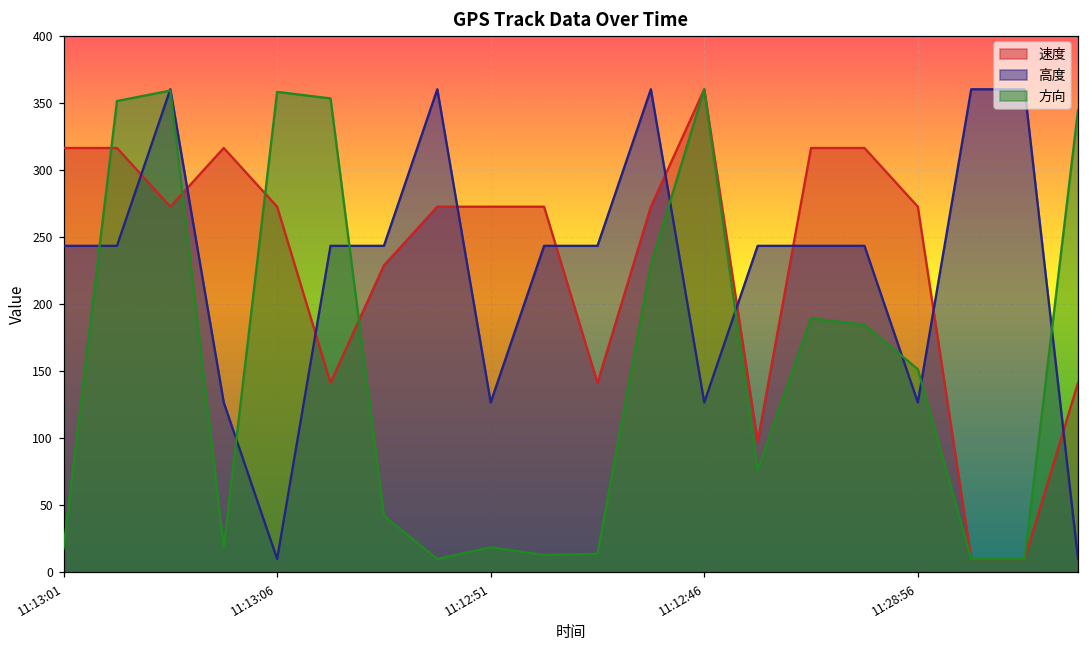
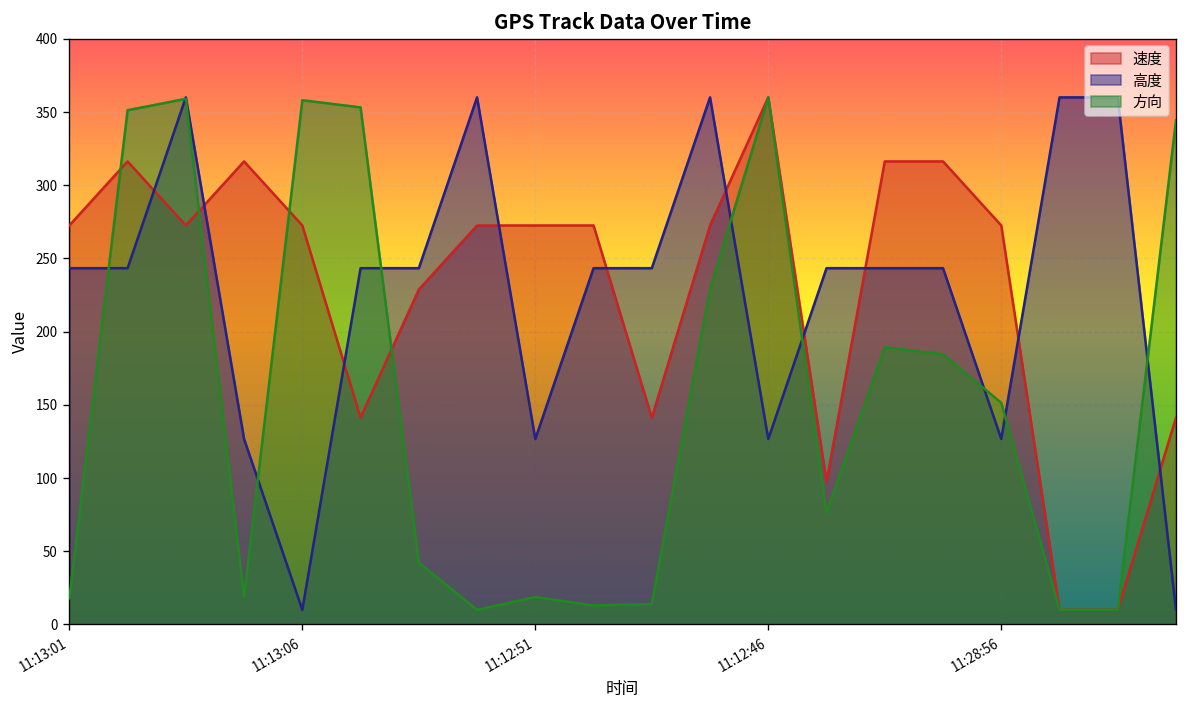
速度, 11:13:01: 316 -> 272
